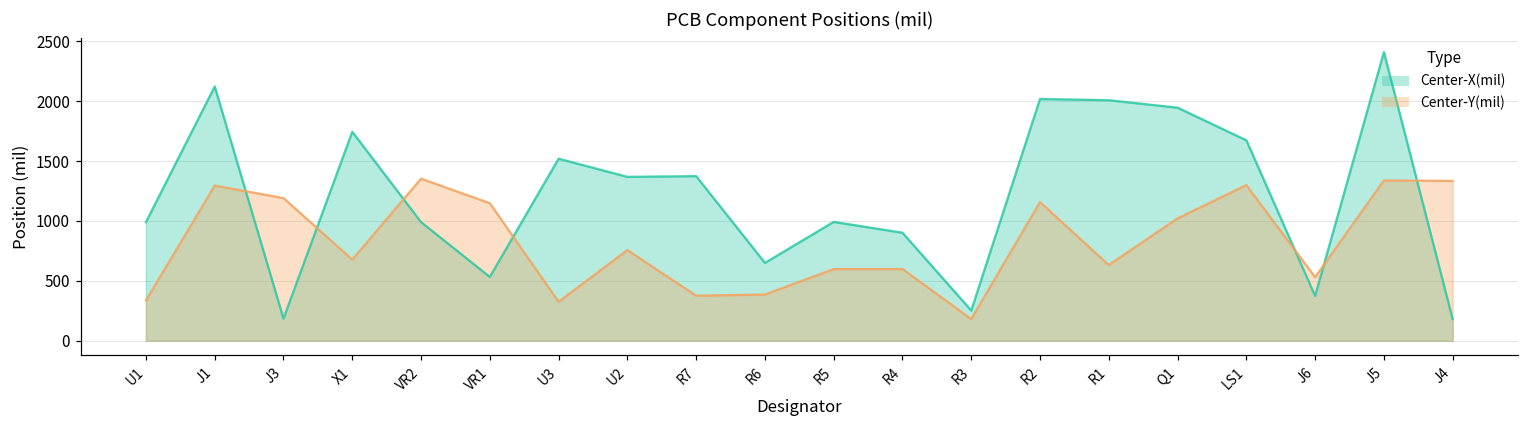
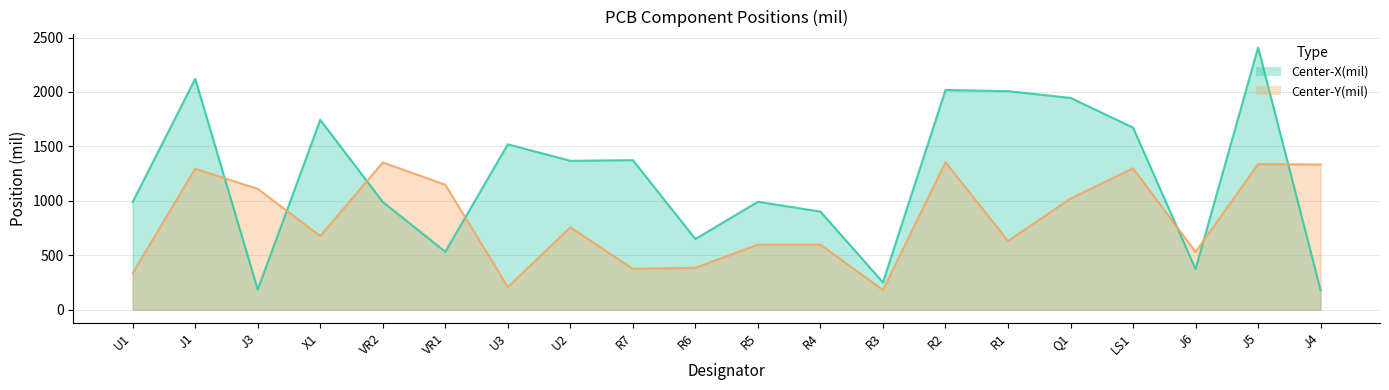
Center-Y(mil), J3: 1190 -> 1110
Center-Y(mil), U3: 330 -> 210
Center-Y(mil), R2: 1160 -> 1360
